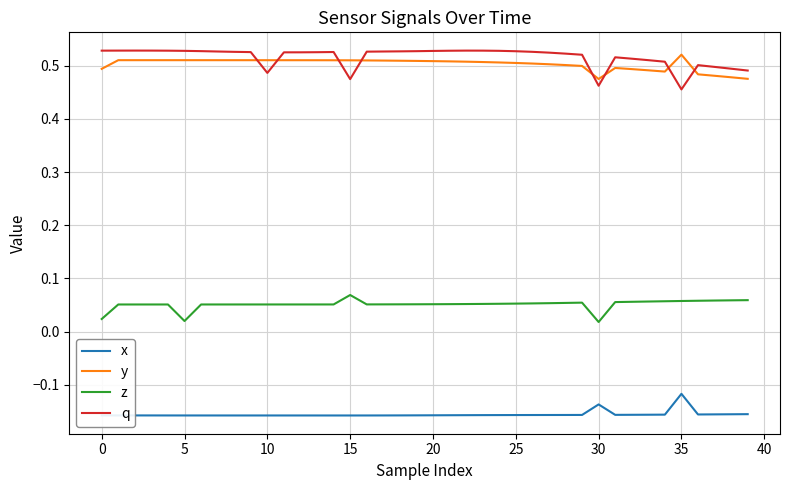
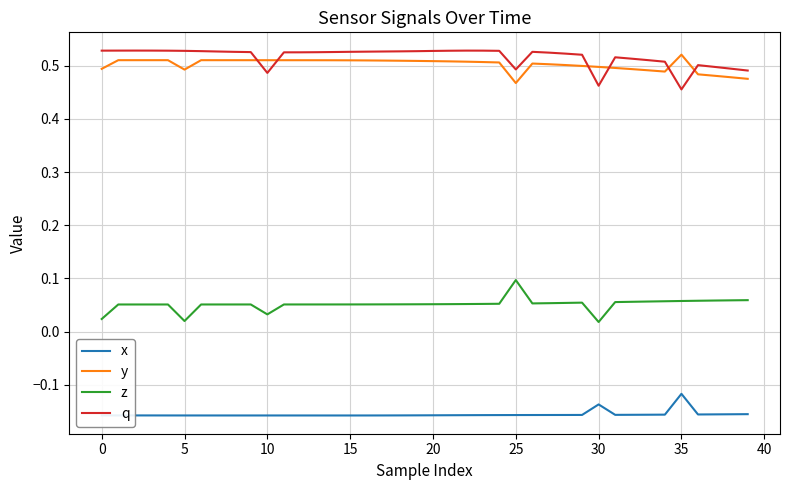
y, 5: 0.51 -> 0.49
z, 10: 0.05 -> 0.03
z, 15: 0.07 -> 0.05
q, 15: 0.48 -> 0.53
y, 25: 0.51 -> 0.47
z, 25: 0.05 -> 0.10
q, 25: 0.53 -> 0.49
y, 30: 0.48 -> 0.50
